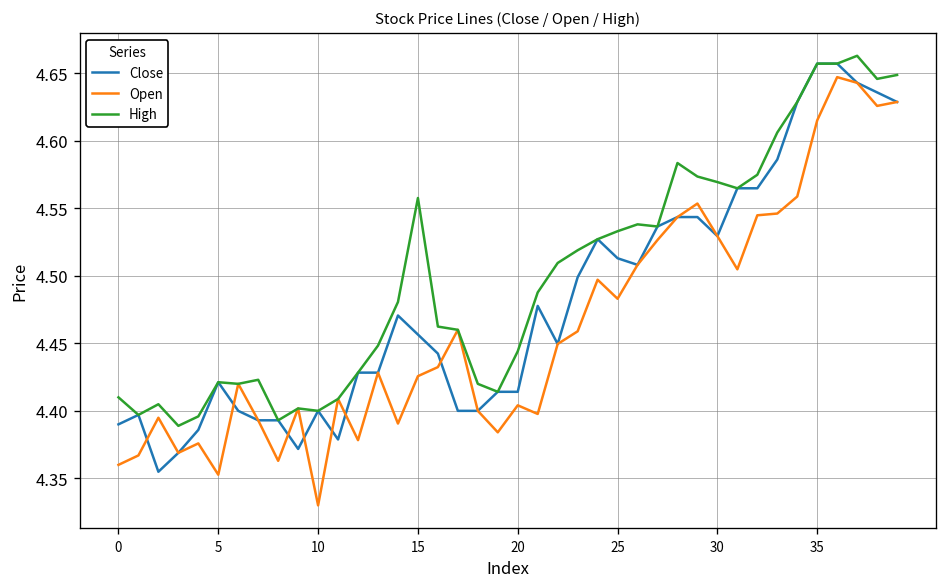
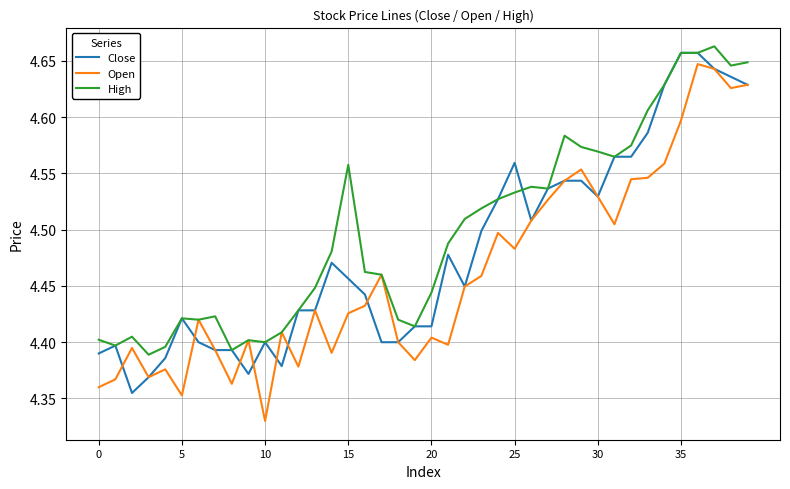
High, 0: 4.410 -> 4.402
Close, 25: 4.513 -> 4.559
Open, 35: 4.615 -> 4.597
